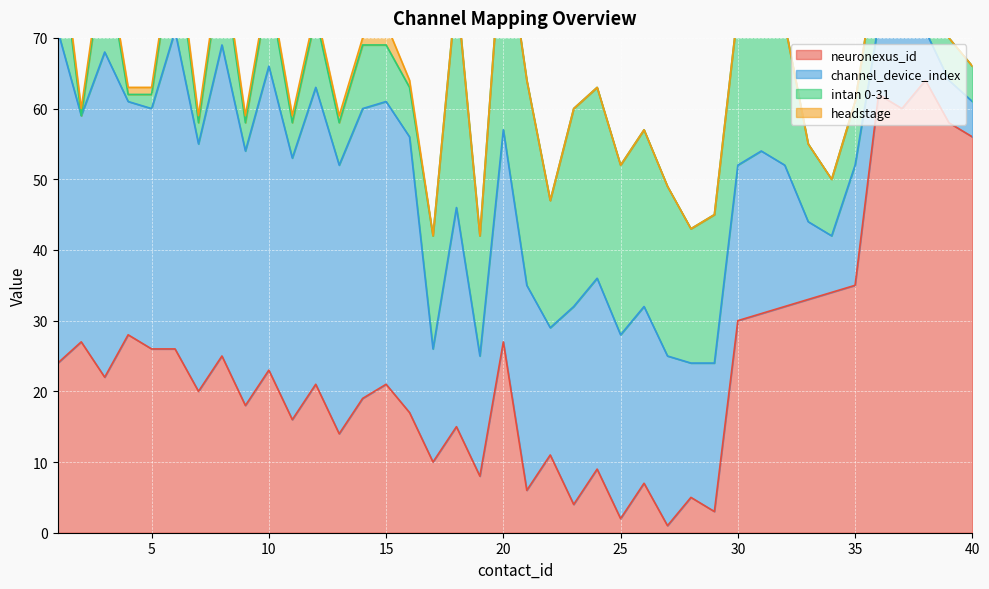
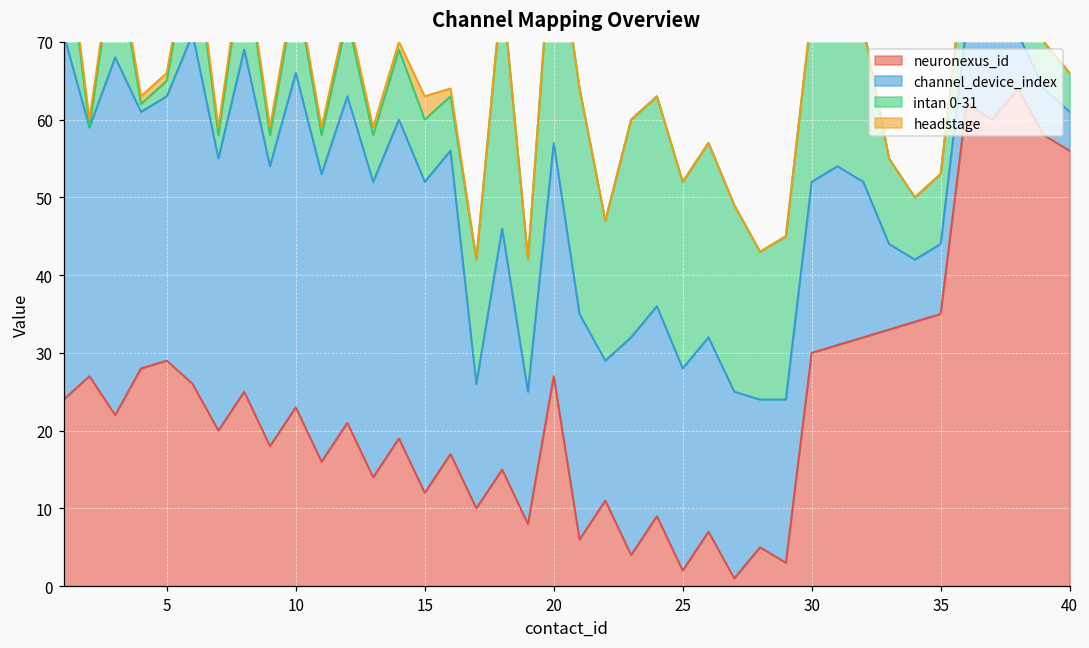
neuronexus_id, 5: 26 -> 29
neuronexus_id, 15: 21 -> 12
channel_device_index, 35: 17 -> 9
